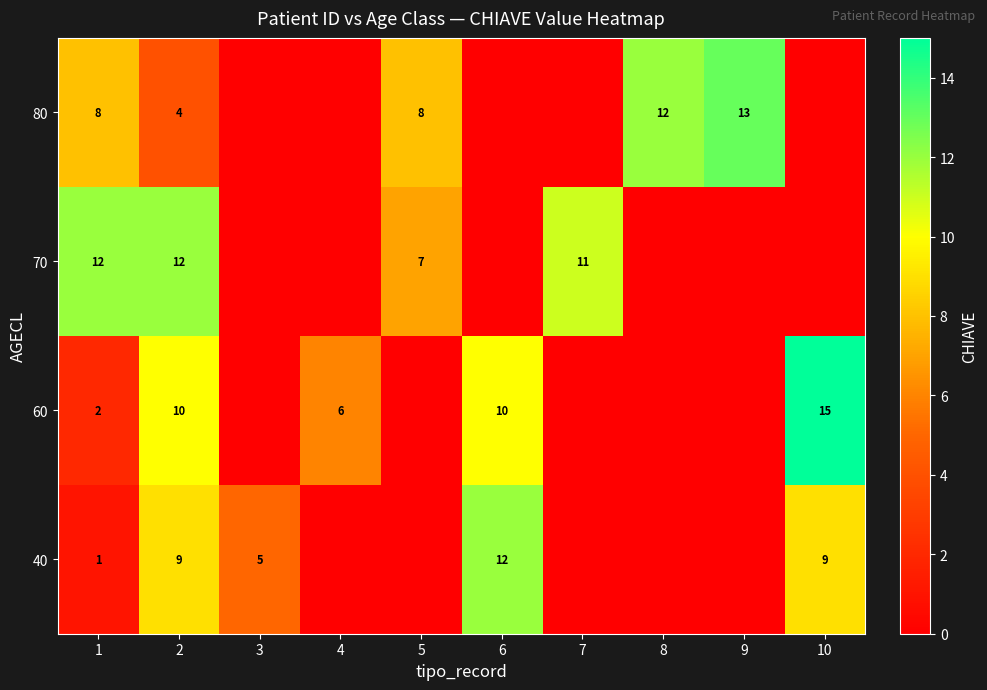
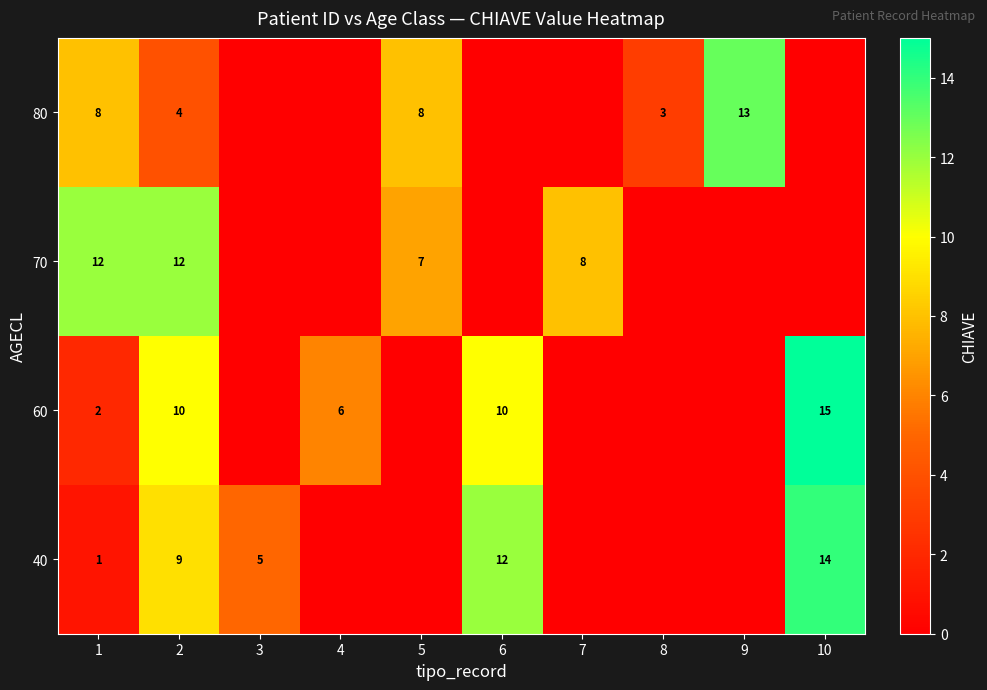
80, 8: 12 -> 3
70, 7: 11 -> 8
40, 10: 9 -> 14
